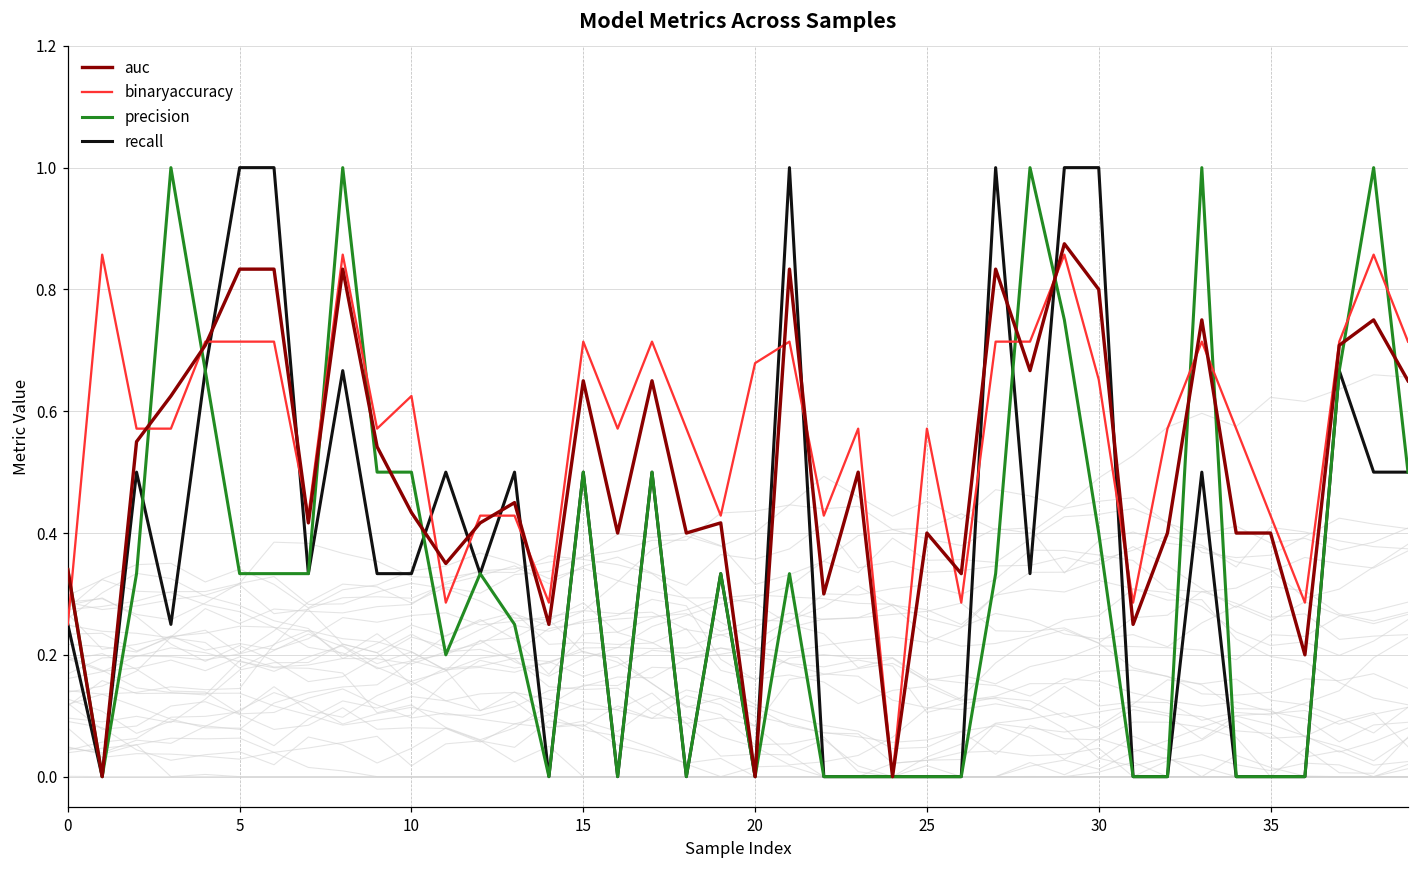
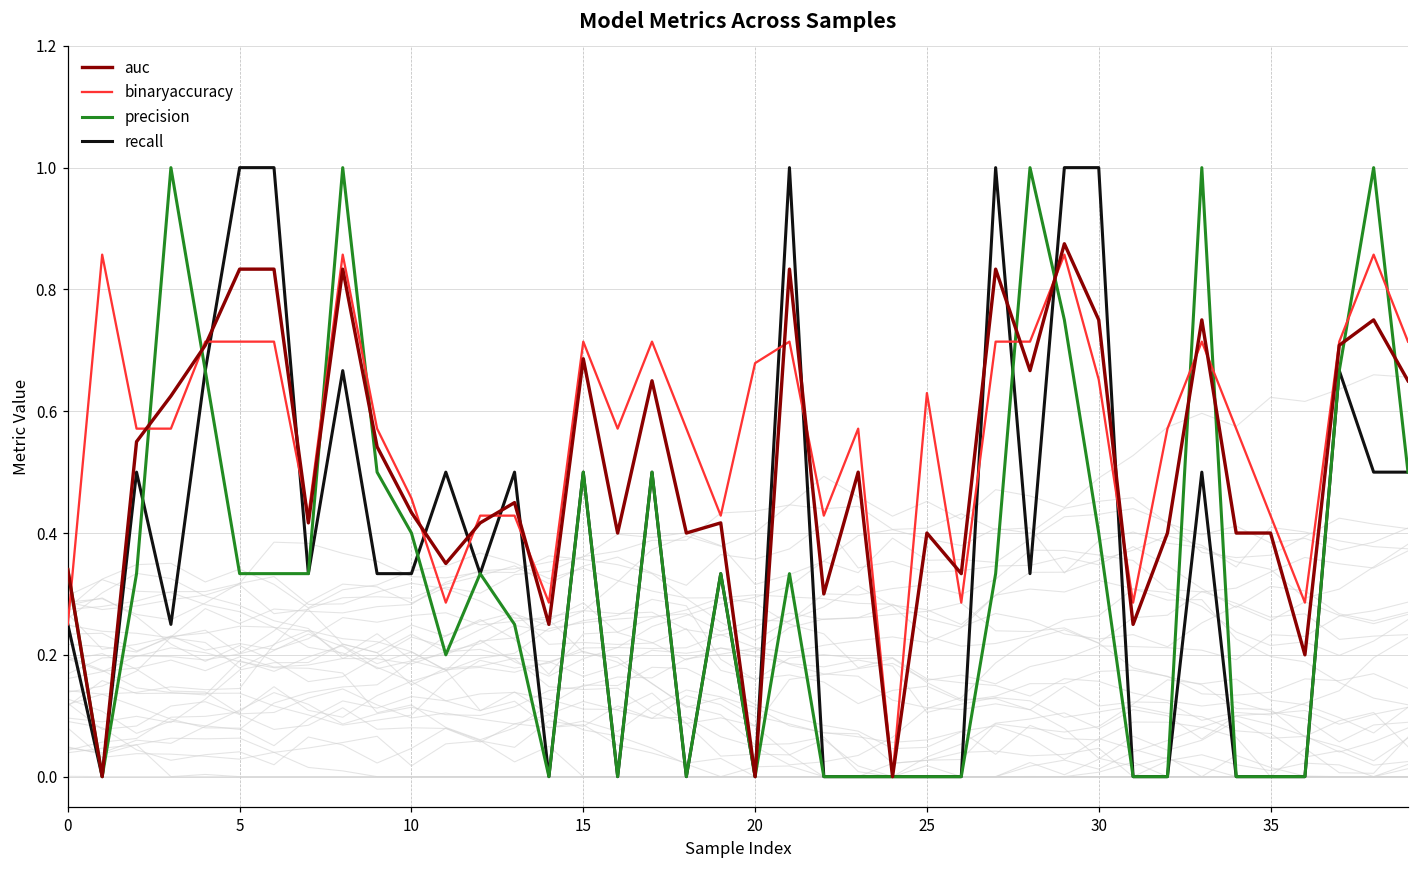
binaryaccuracy, 10: 0.63 -> 0.46
precision, 10: 0.5 -> 0.4
auc, 15: 0.65 -> 0.69
binaryaccuracy, 25: 0.57 -> 0.63
auc, 30: 0.80 -> 0.75
